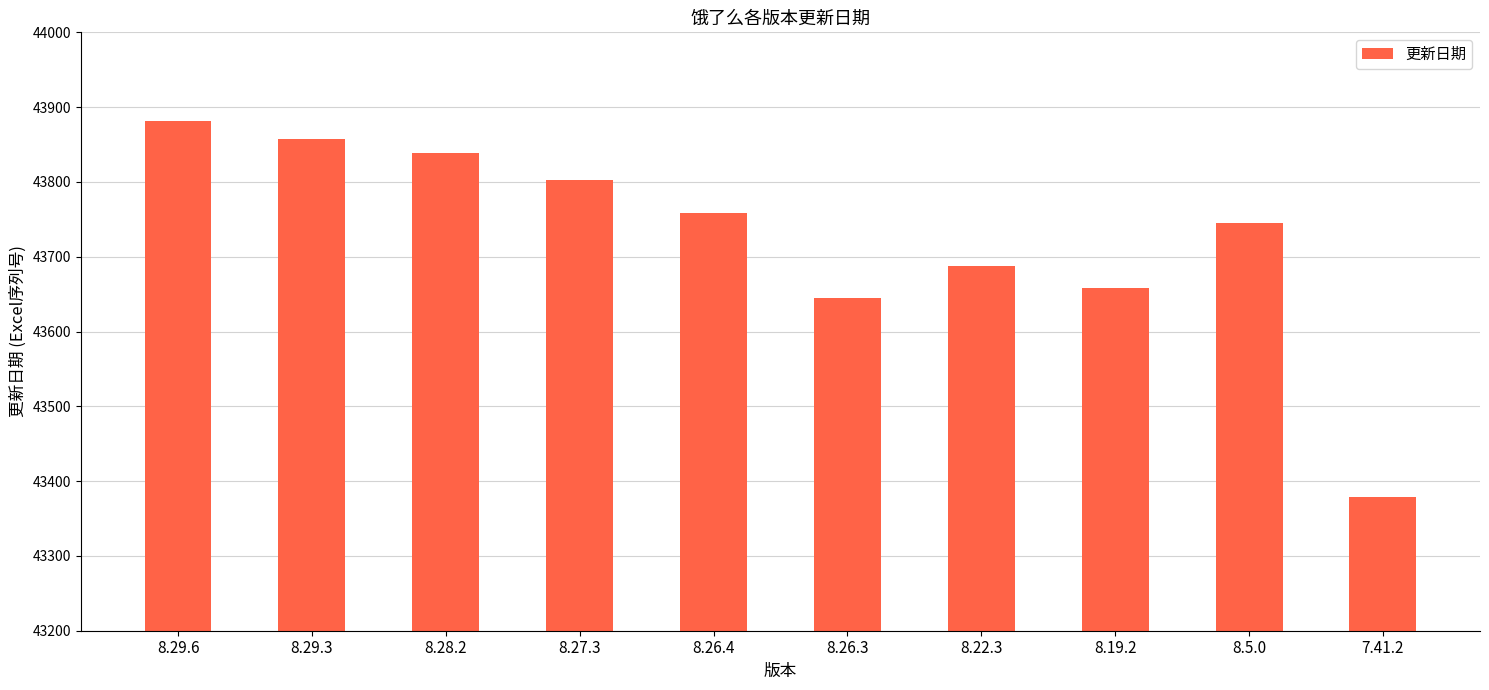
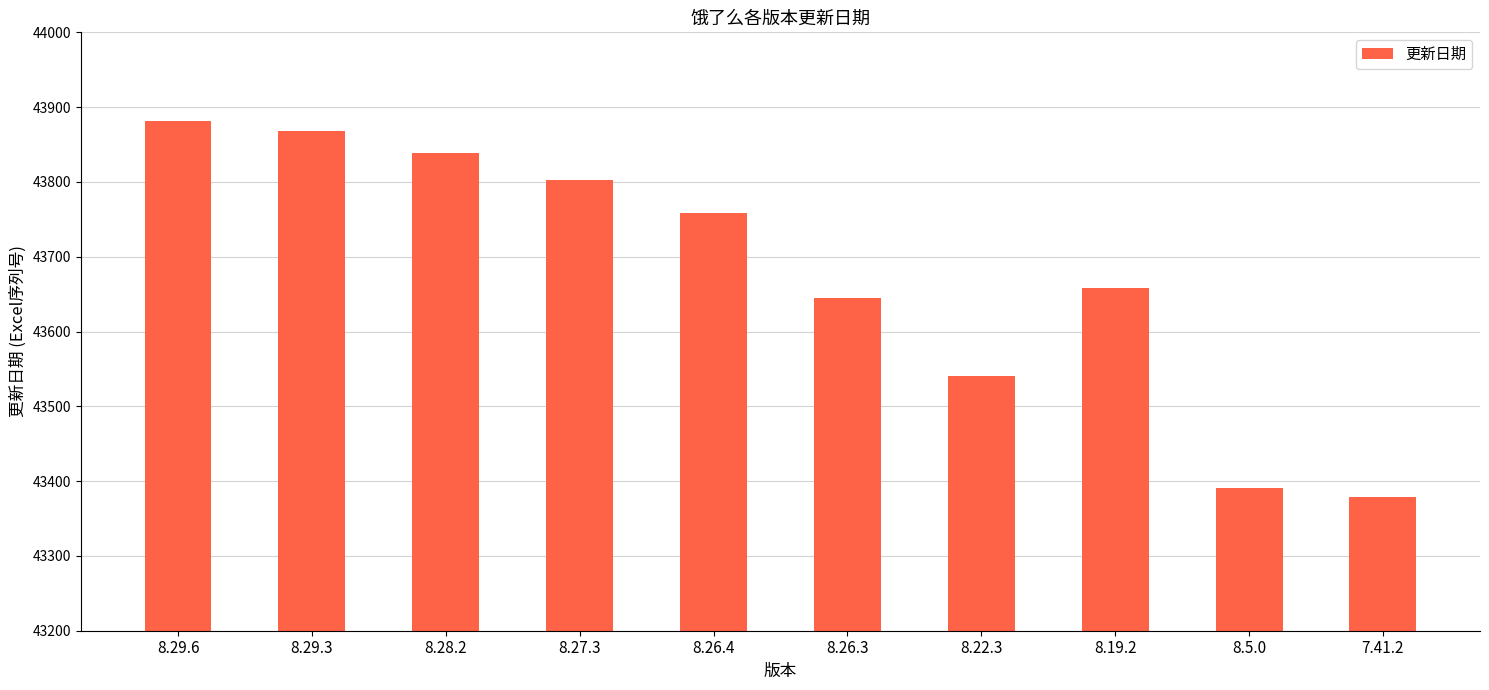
8.29.3: 43860 -> 43870
8.22.3: 43690 -> 43540
8.5.0: 43750 -> 43390
